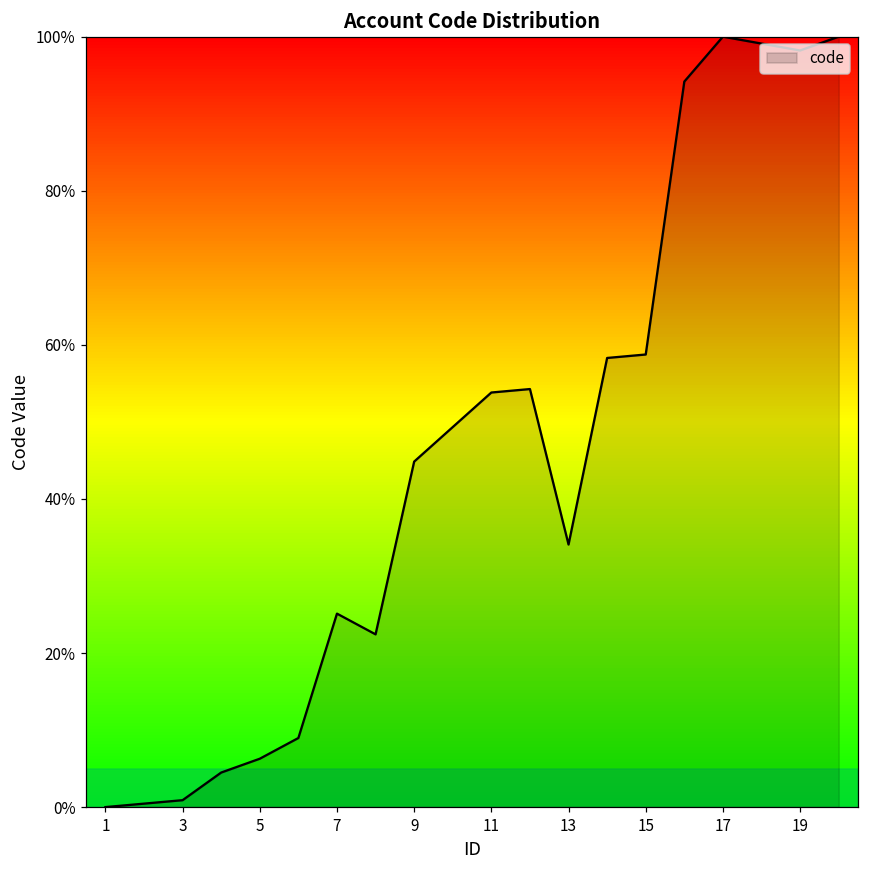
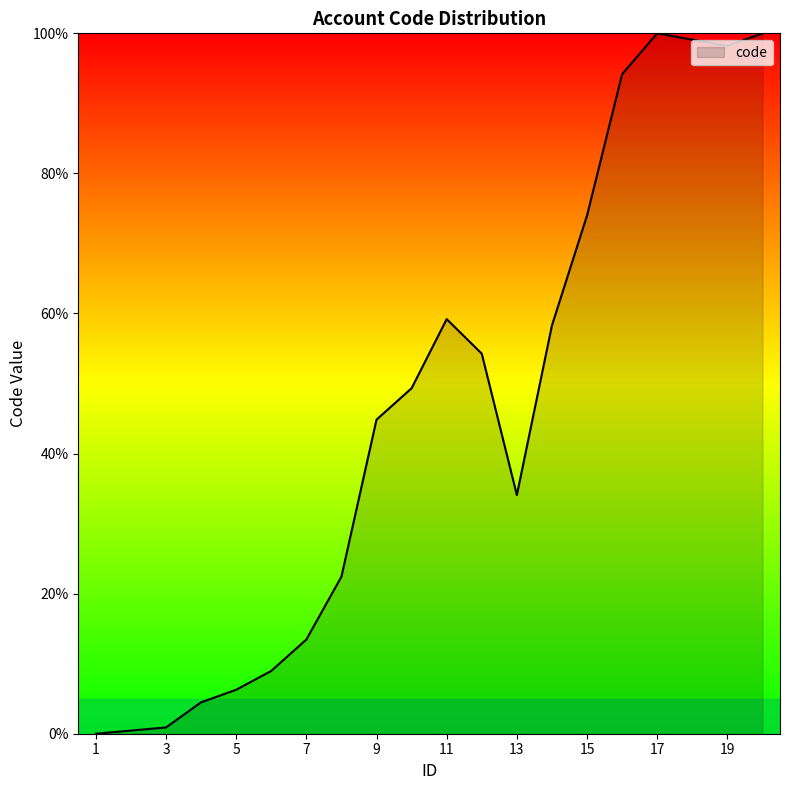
7: 25% -> 13%
11: 54% -> 59%
15: 59% -> 74%
